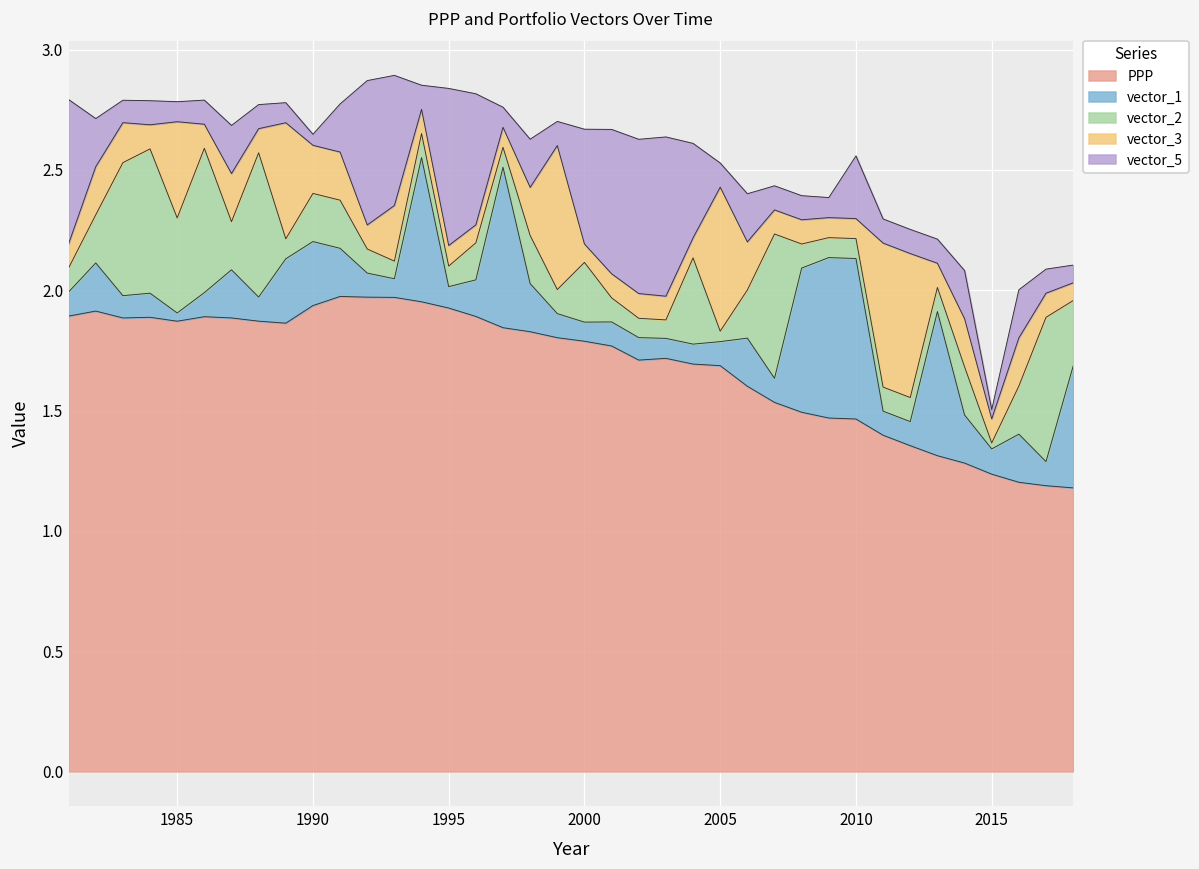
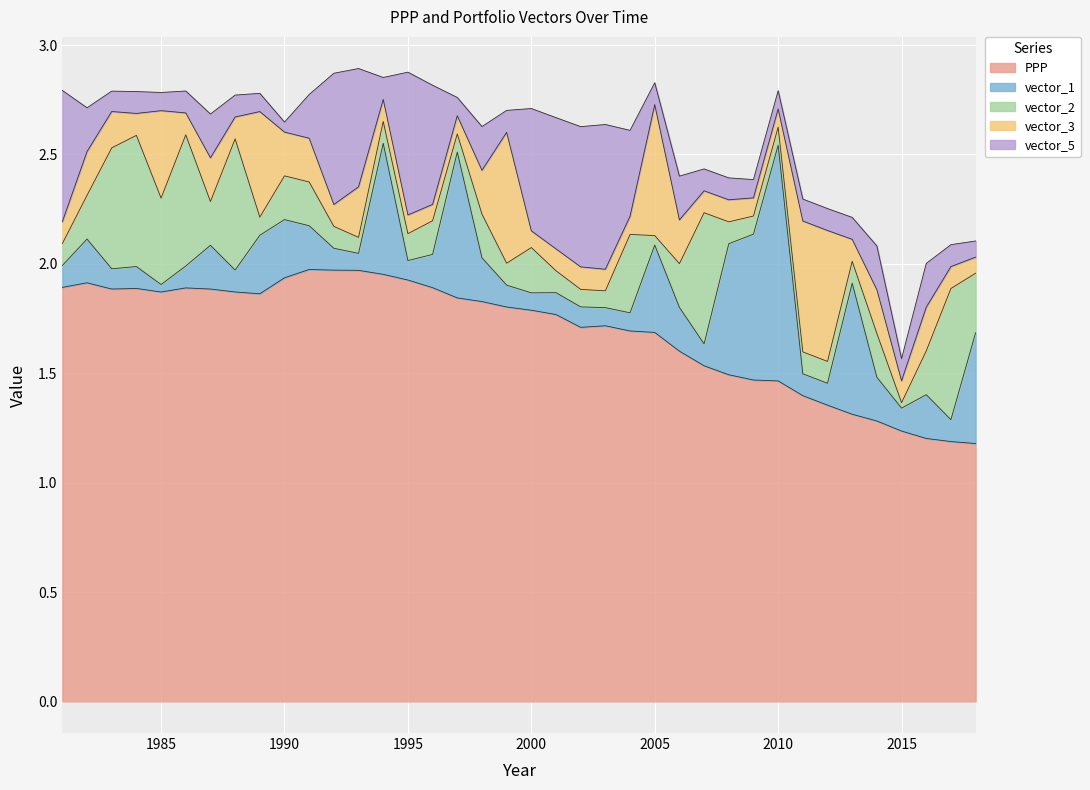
vector_2, 1995: 0.09 -> 0.12
vector_2, 2000: 0.25 -> 0.21
vector_5, 2000: 0.48 -> 0.56
vector_1, 2005: 0.10 -> 0.40
vector_1, 2010: 0.67 -> 1.08
vector_5, 2010: 0.26 -> 0.08
vector_5, 2015: 0.04 -> 0.10
